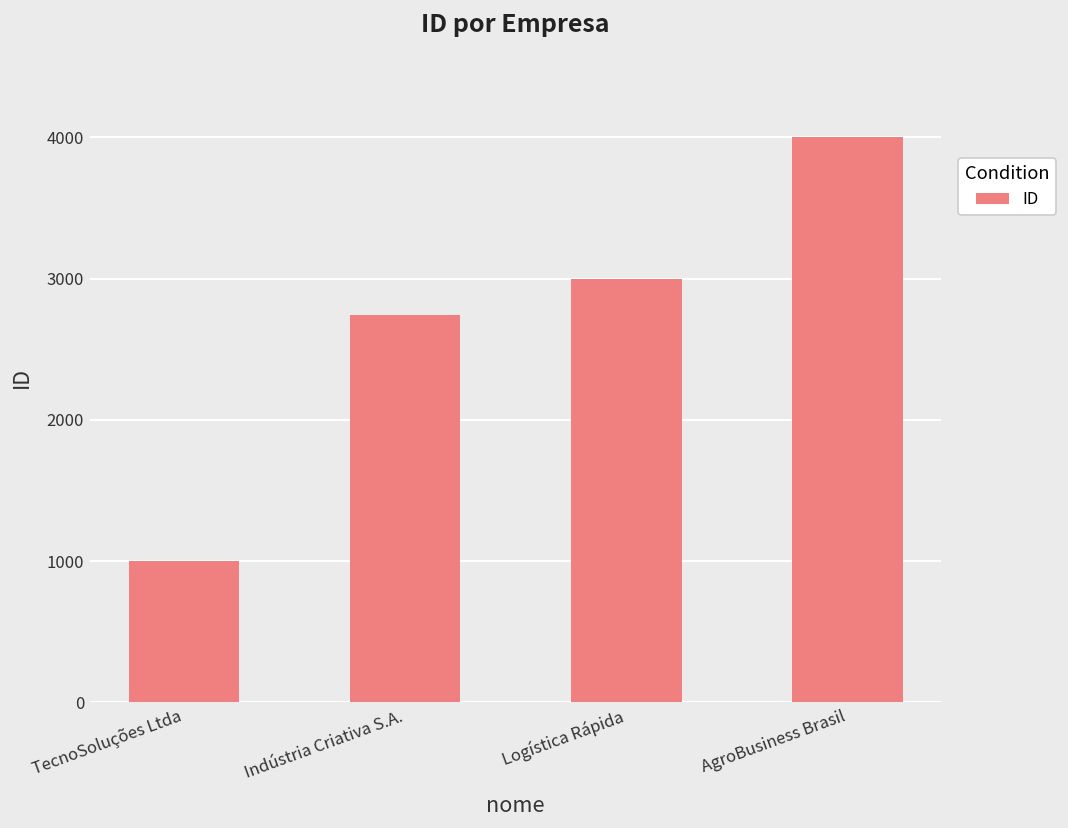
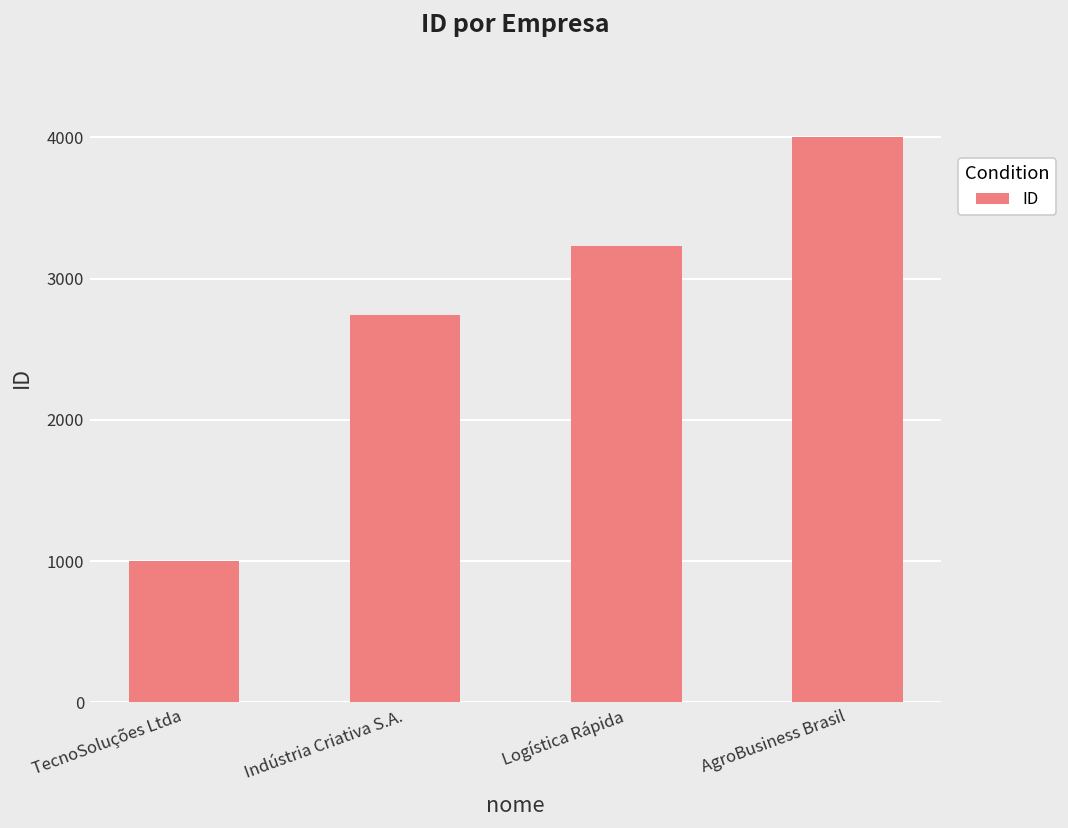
Logística Rápida: 3000 -> 3230
